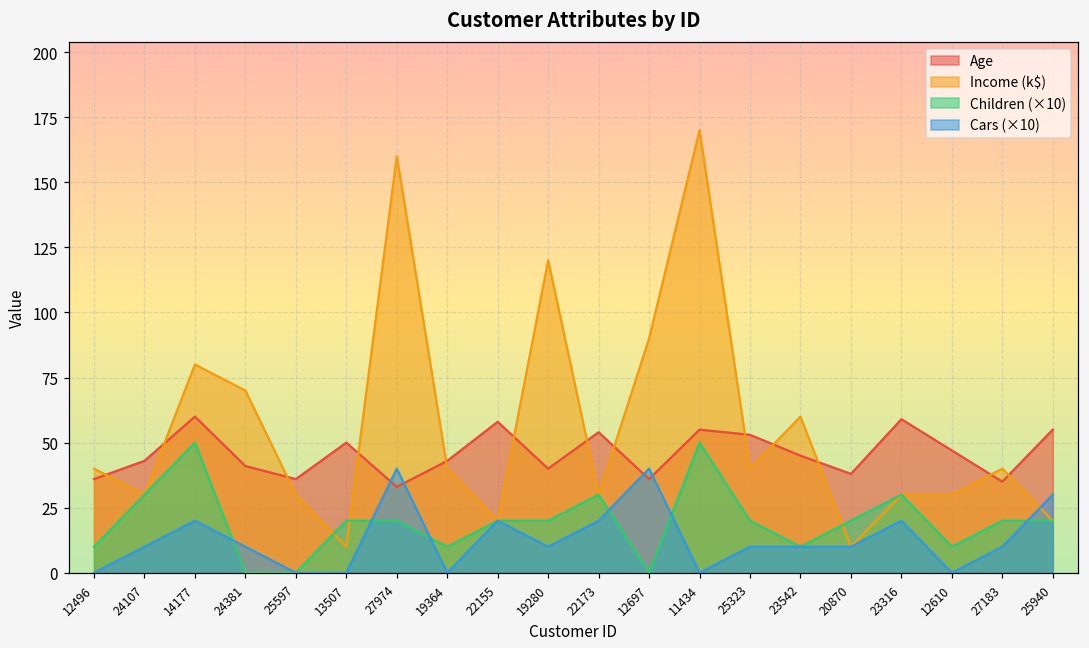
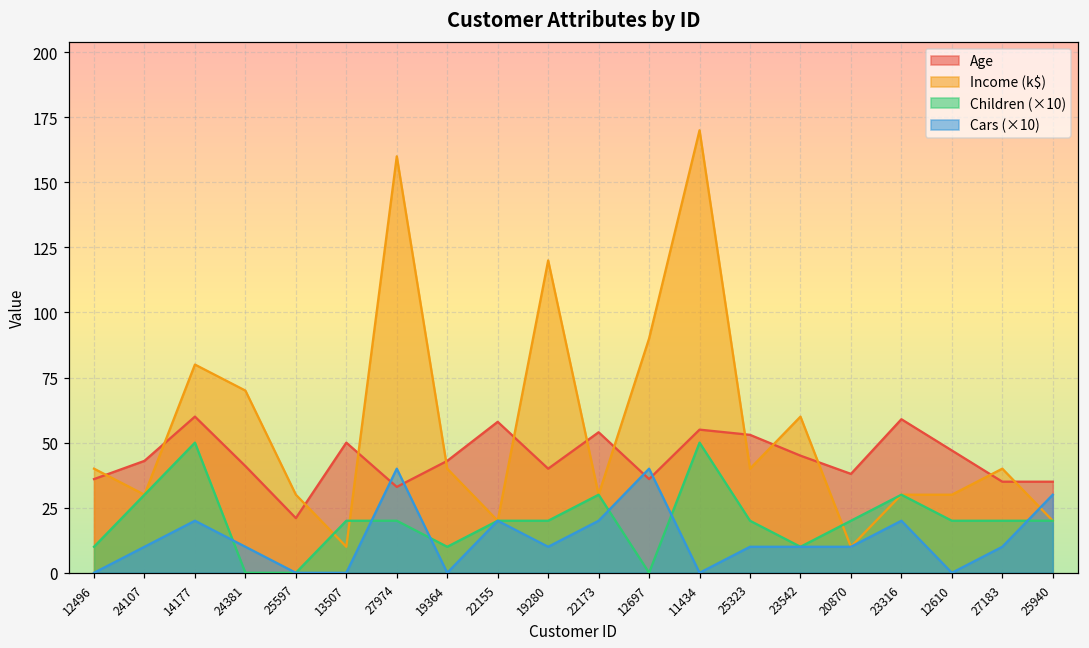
Age, 25597: 36 -> 21
Children (×10), 12610: 10 -> 20
Age, 25940: 55 -> 35
